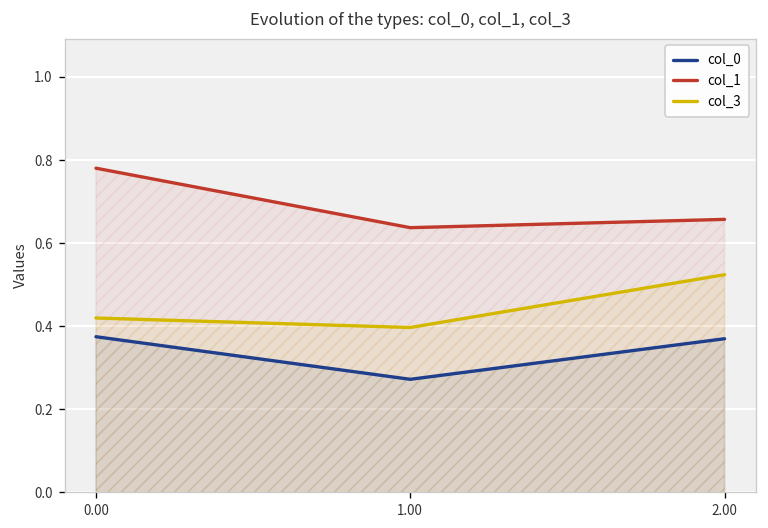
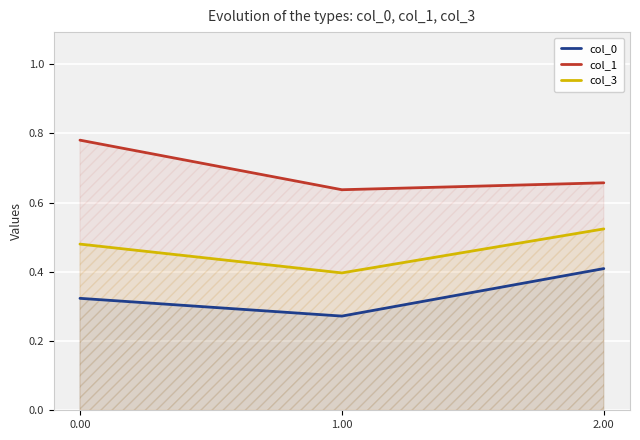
col_0, 0.00: 0.37 -> 0.32
col_3, 0.00: 0.42 -> 0.48
col_0, 2.00: 0.37 -> 0.41
